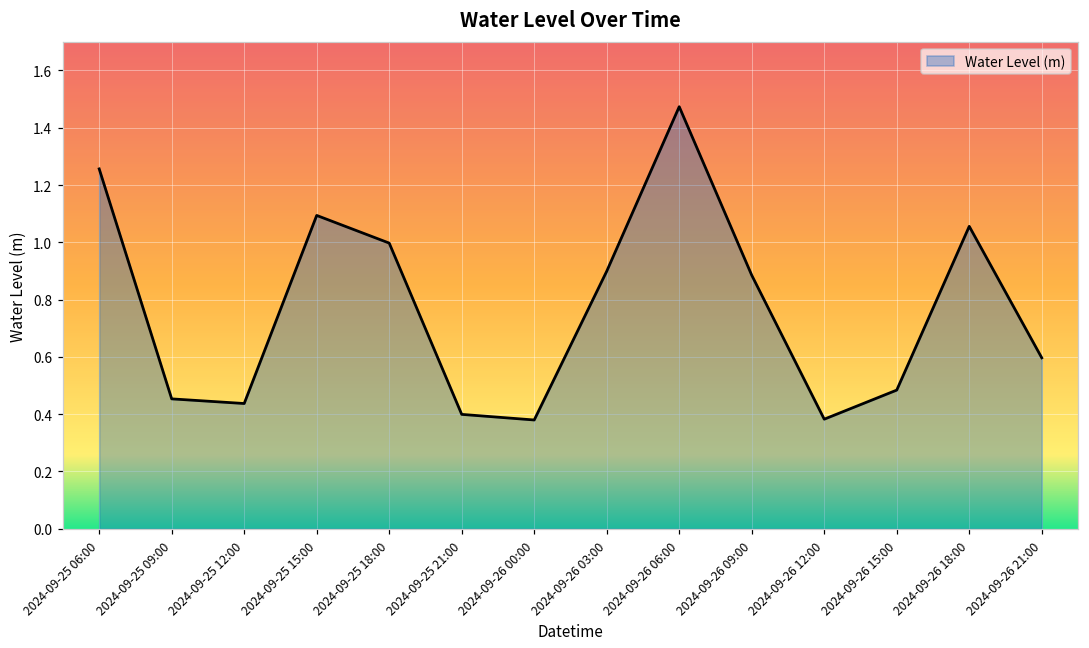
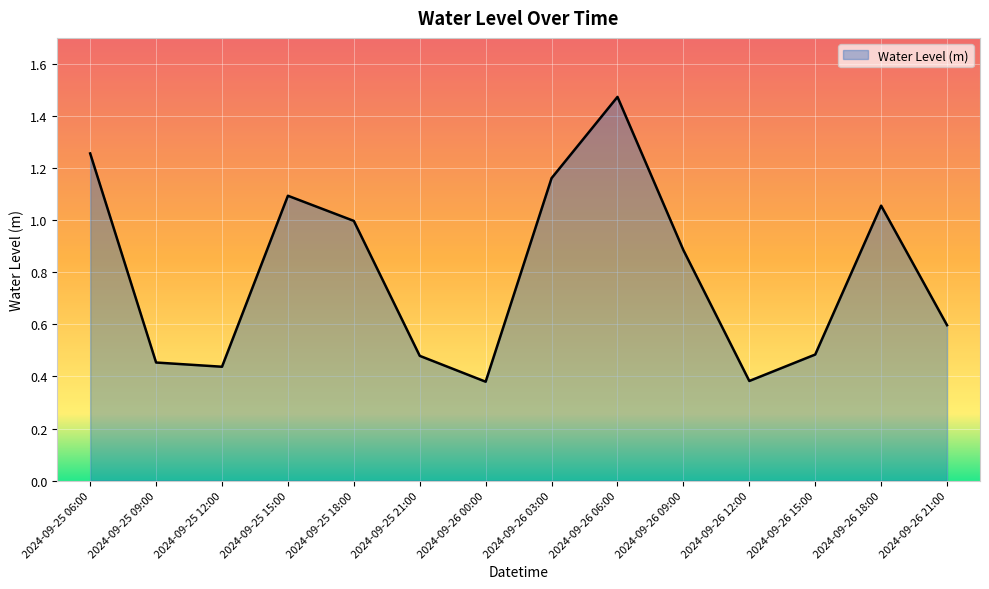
2024-09-25 21:00: 0.40 -> 0.48
2024-09-26 03:00: 0.90 -> 1.16
